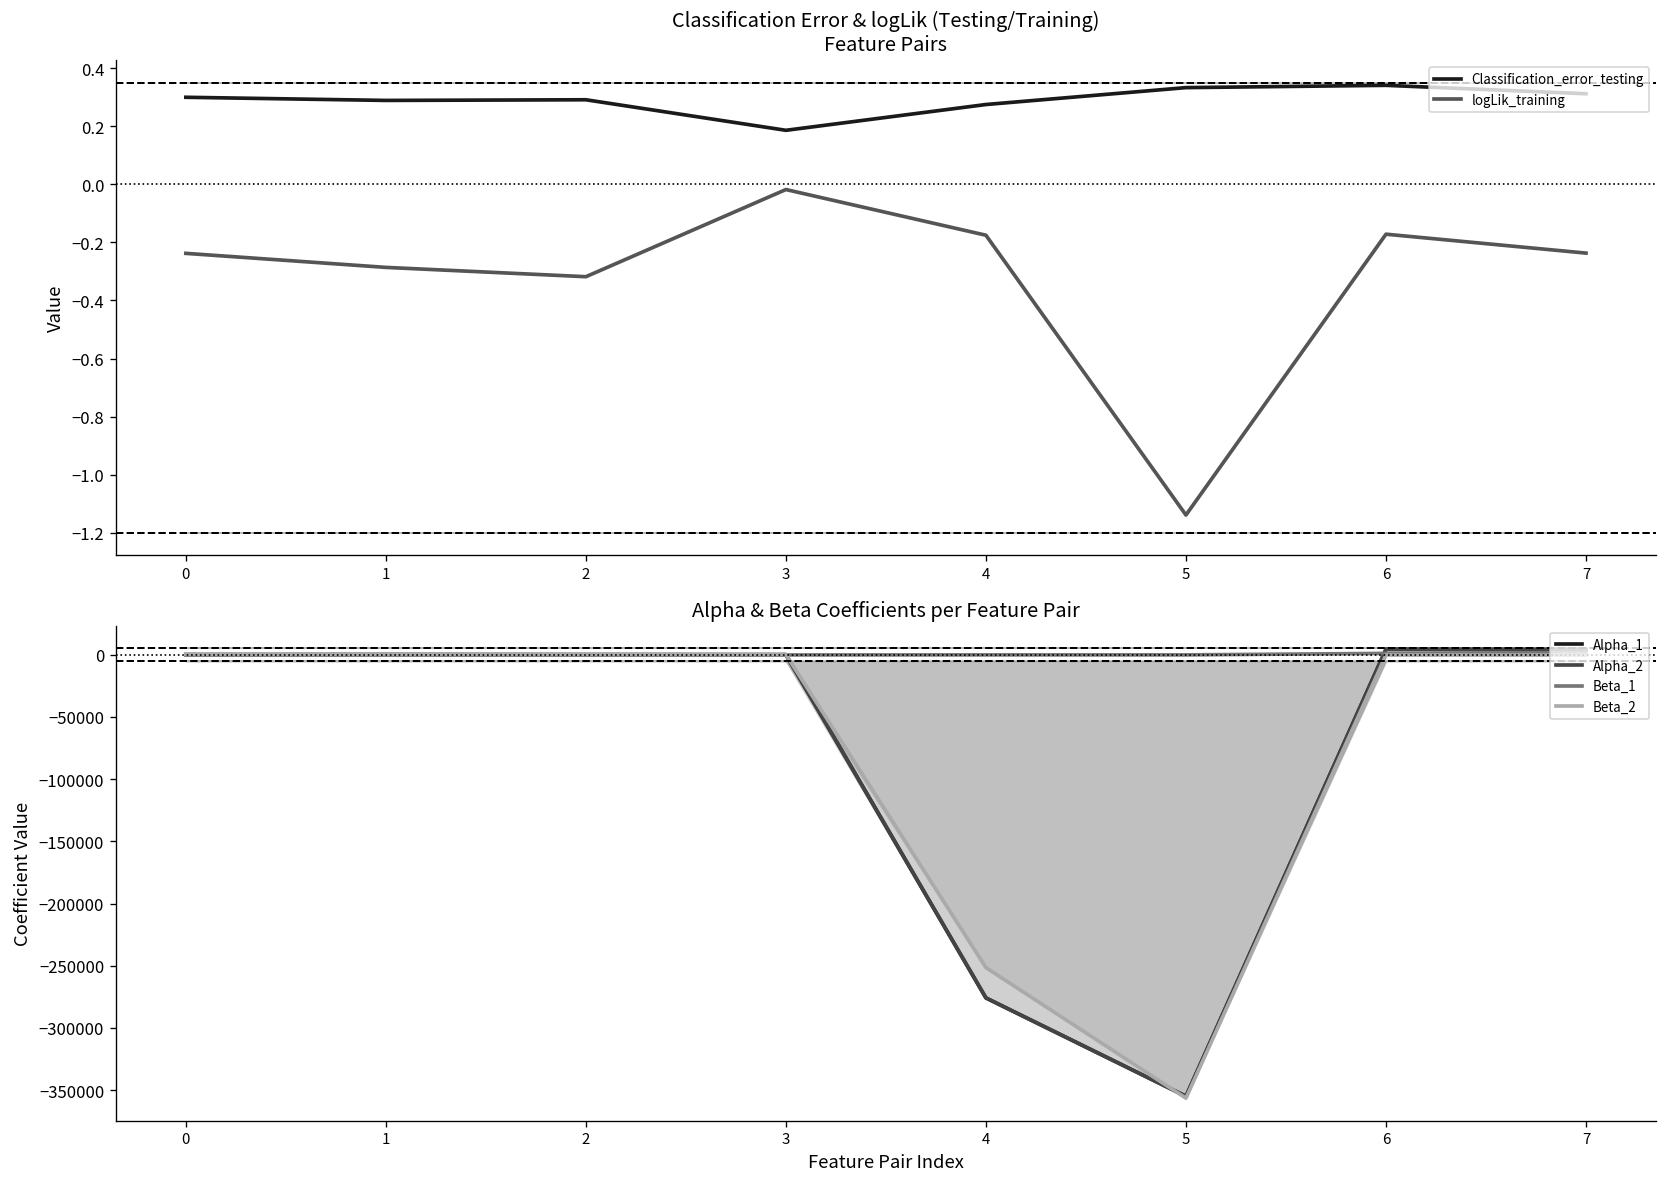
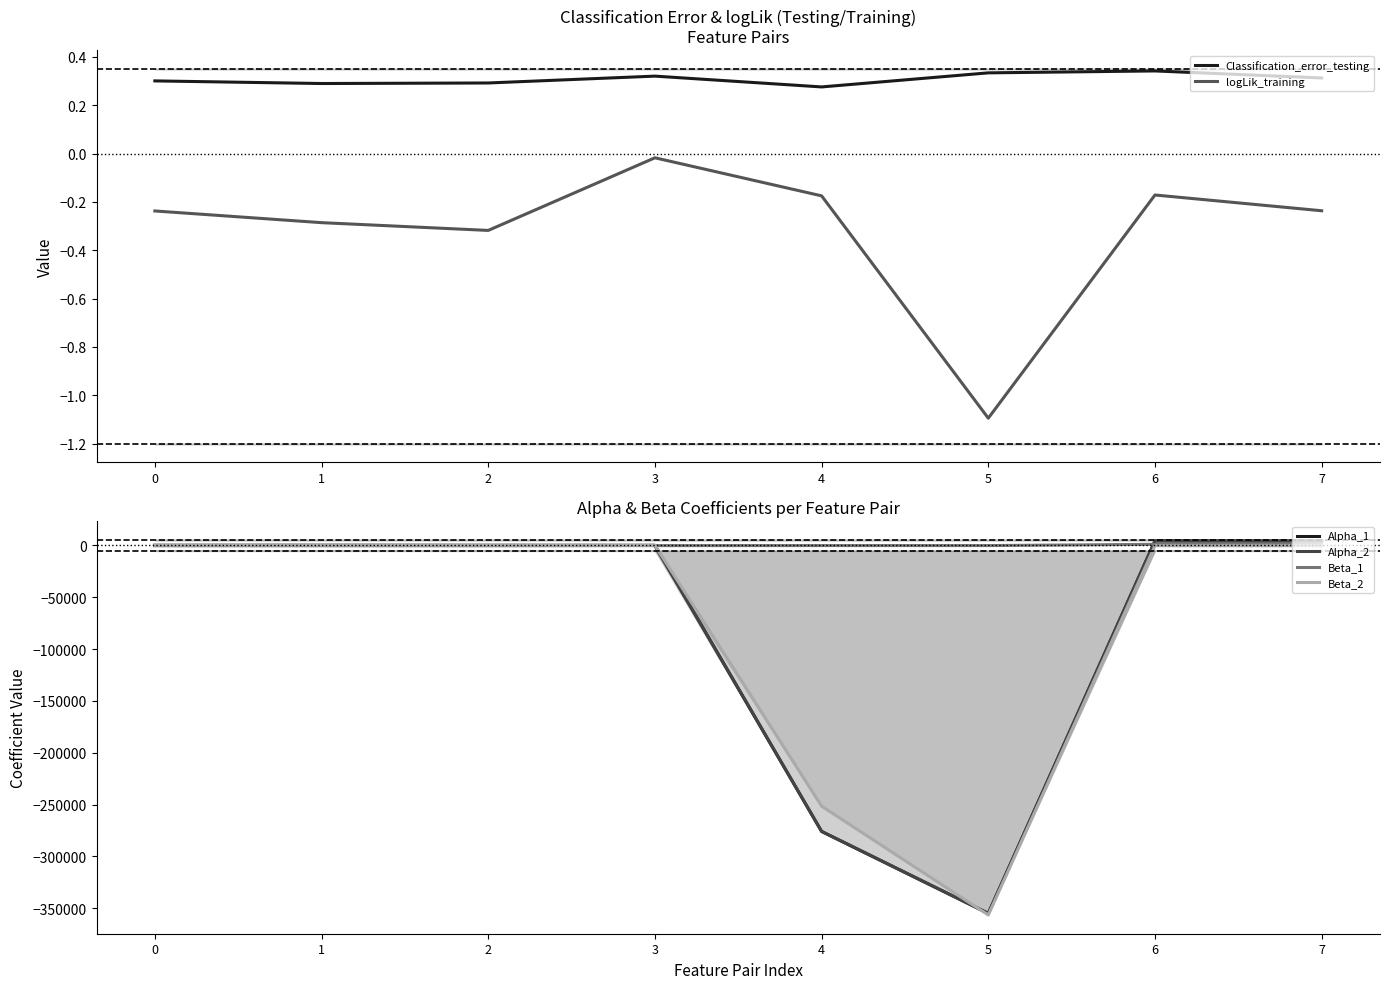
Classification Error & logLik (Testing/Training) Feature Pairs, Classification_error_testing, 3: 0.19 -> 0.32
Classification Error & logLik (Testing/Training) Feature Pairs, logLik_training, 5: -1.14 -> -1.09
